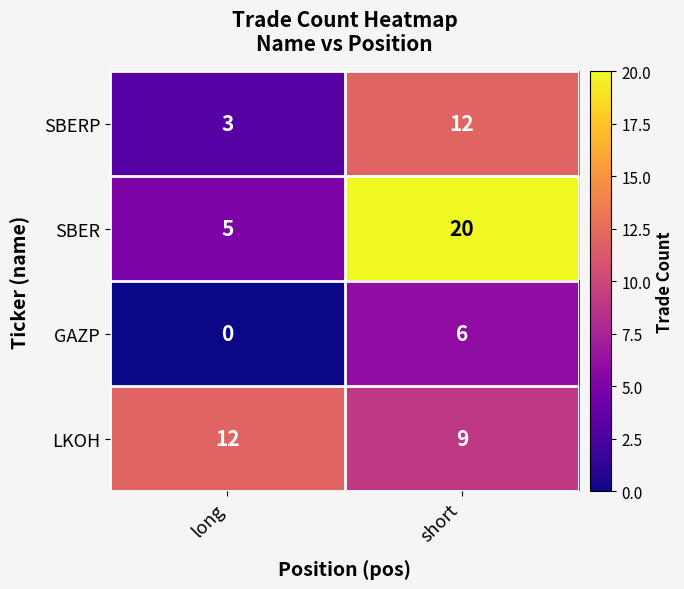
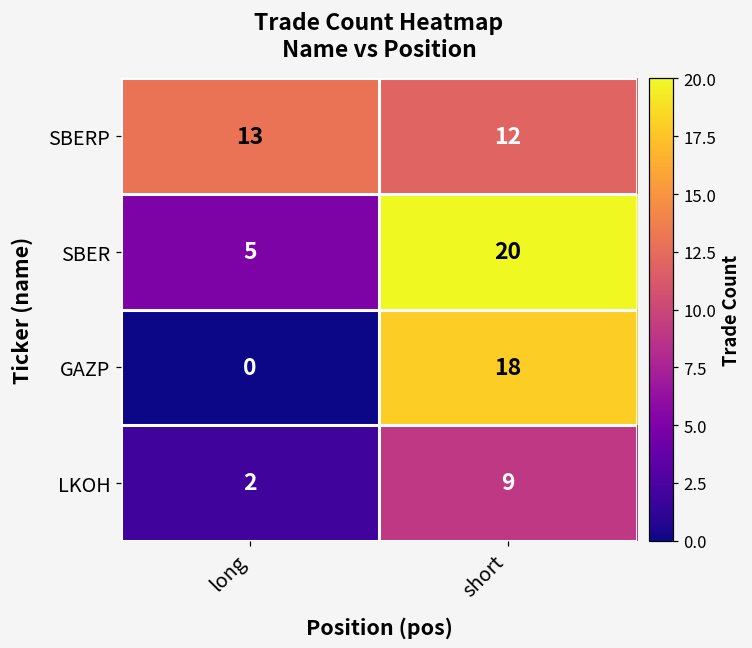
SBERP, long: 3 -> 13
GAZP, short: 6 -> 18
LKOH, long: 12 -> 2
